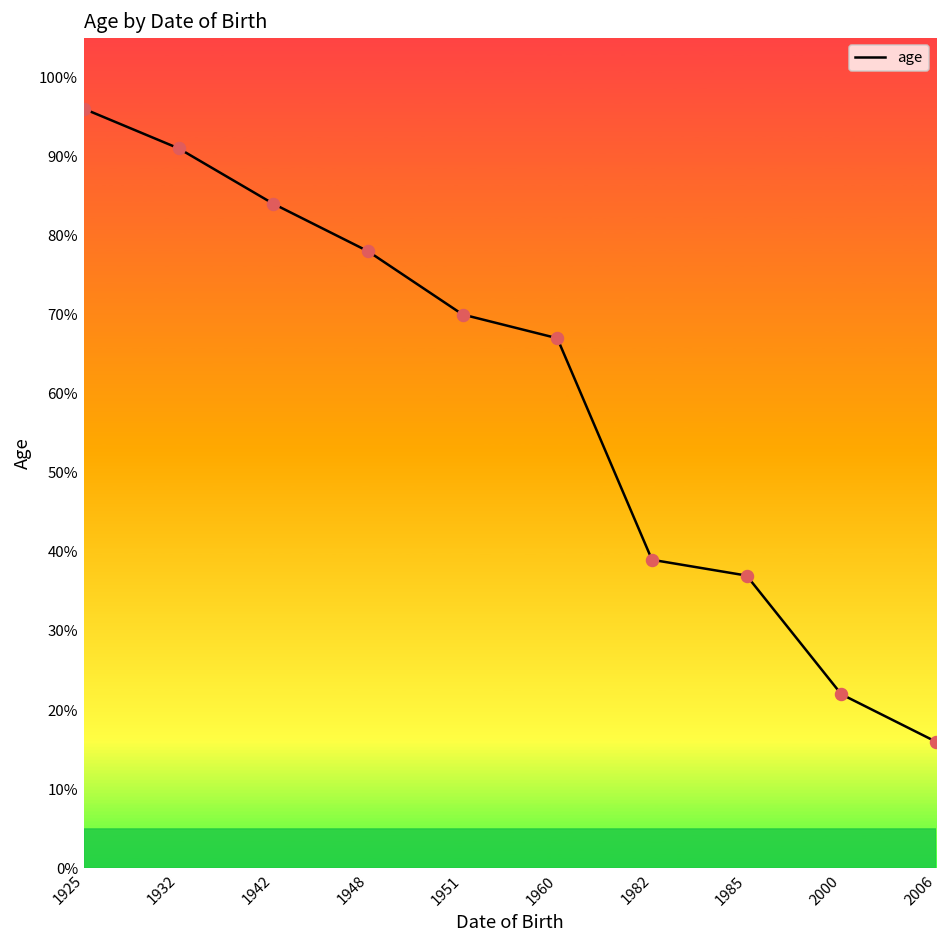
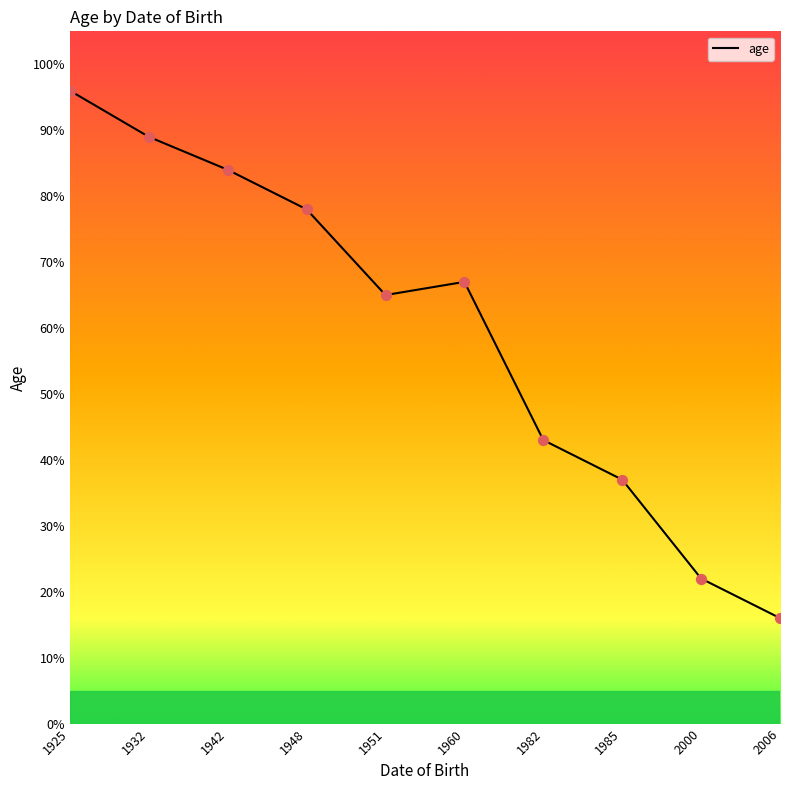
1932: 91% -> 89%
1951: 70% -> 65%
1982: 39% -> 43%
